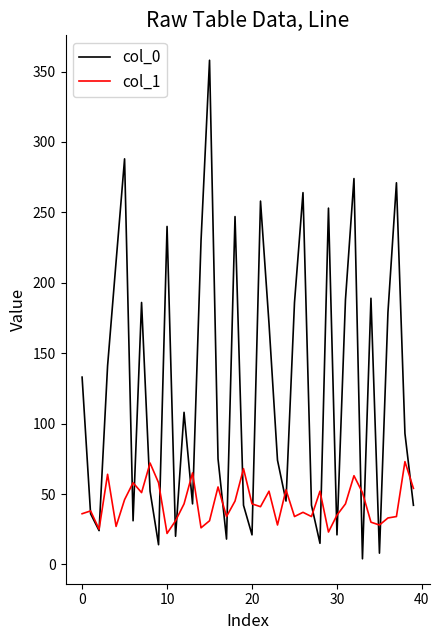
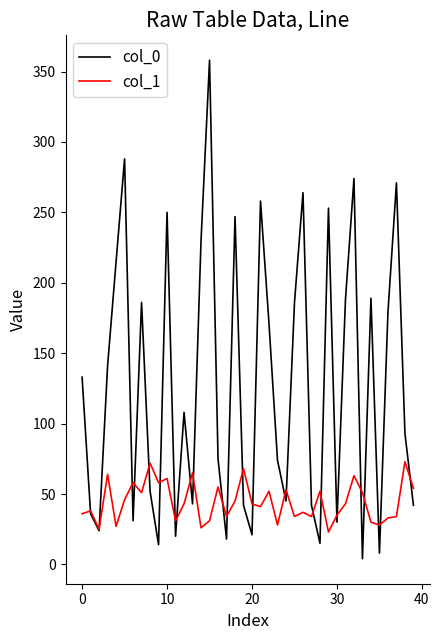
col_0, 10: 240 -> 250
col_1, 10: 22 -> 61
col_0, 30: 21 -> 30
